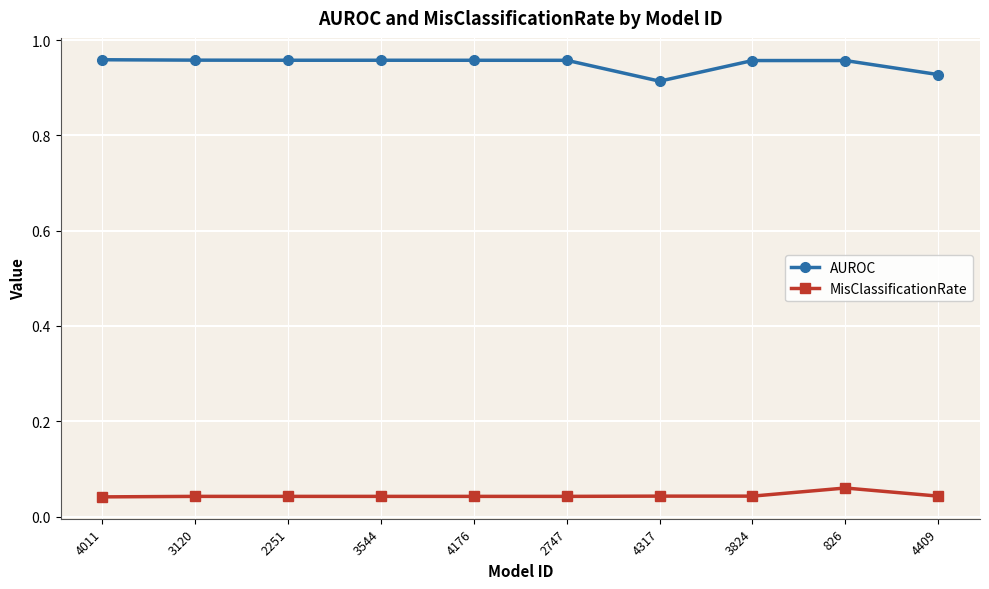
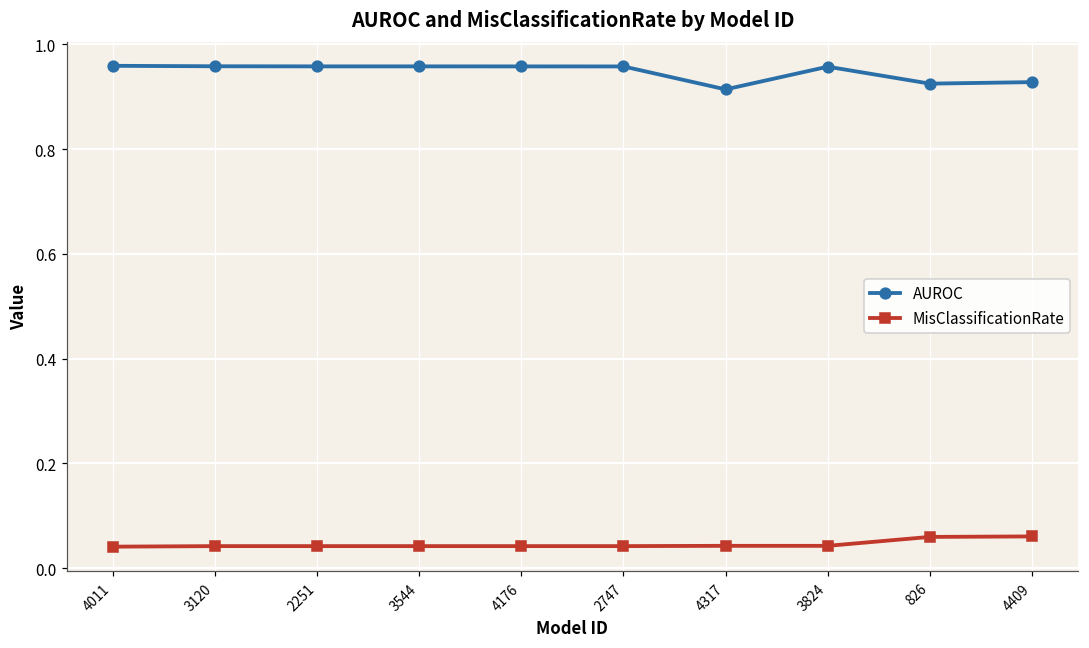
AUROC, 826: 0.96 -> 0.92
MisClassificationRate, 4409: 0.04 -> 0.06
